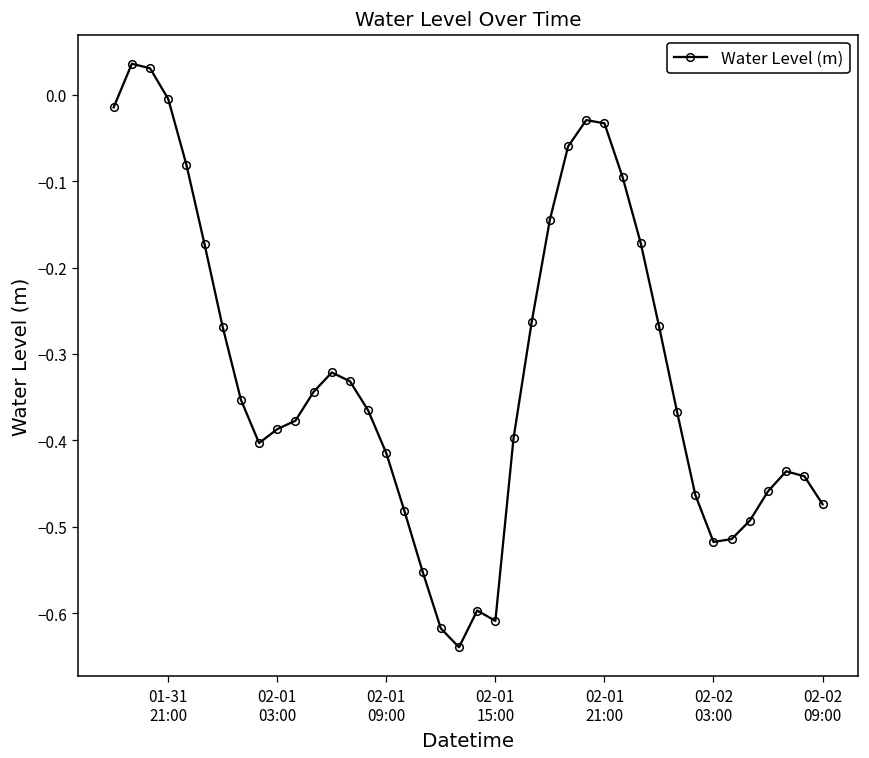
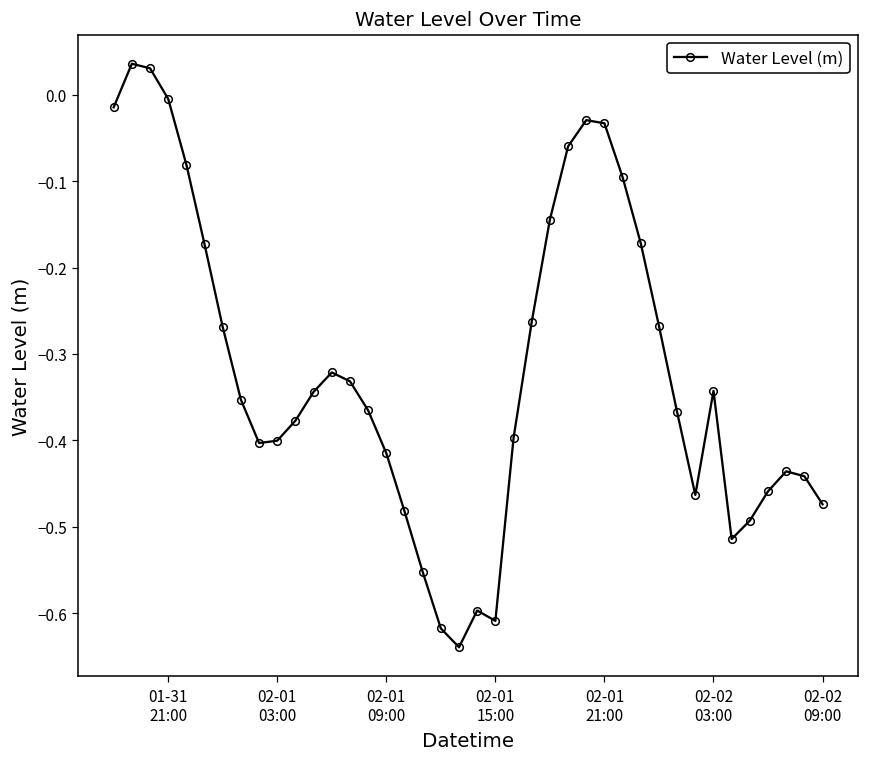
02-01 03:00: -0.39 -> -0.40
02-02 03:00: -0.52 -> -0.34
